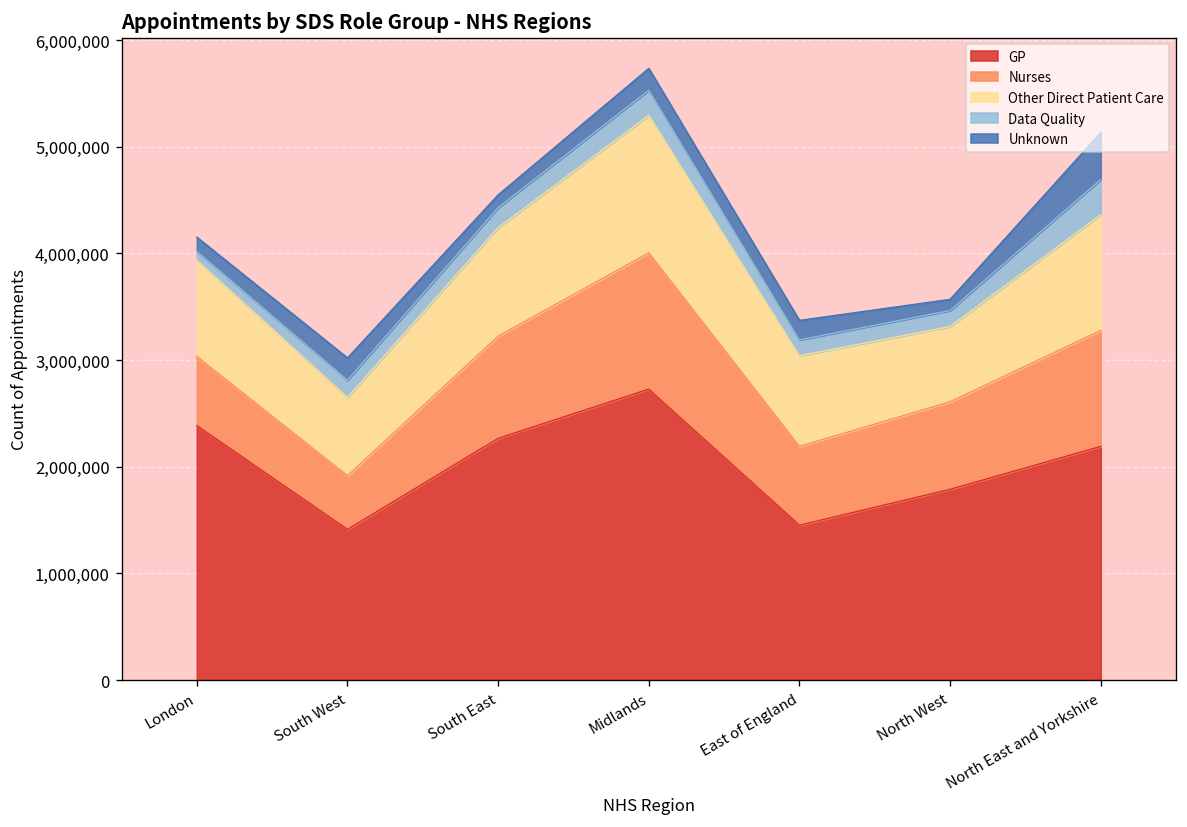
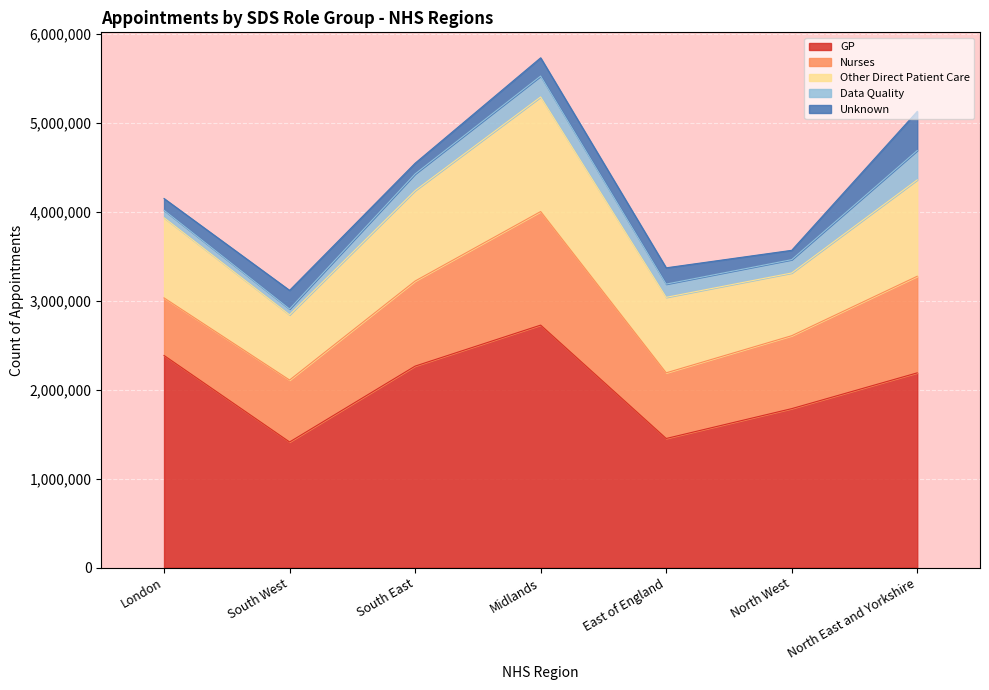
Nurses, South West: 500,000 -> 700,000
Data Quality, South West: 200,000 -> 100,000
